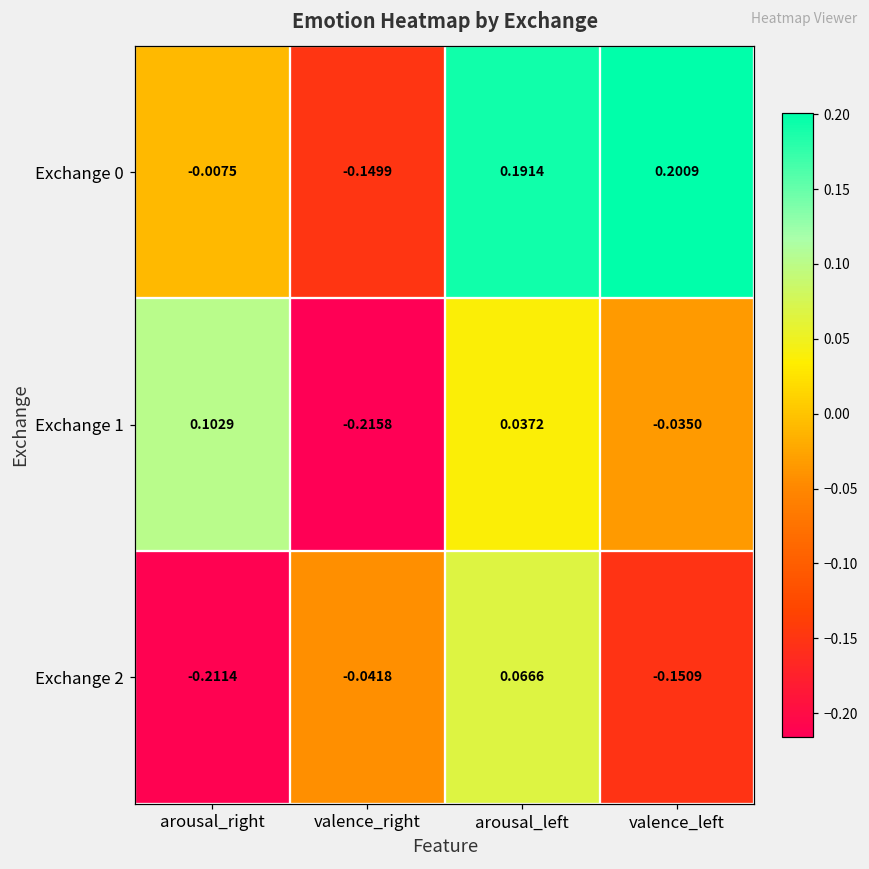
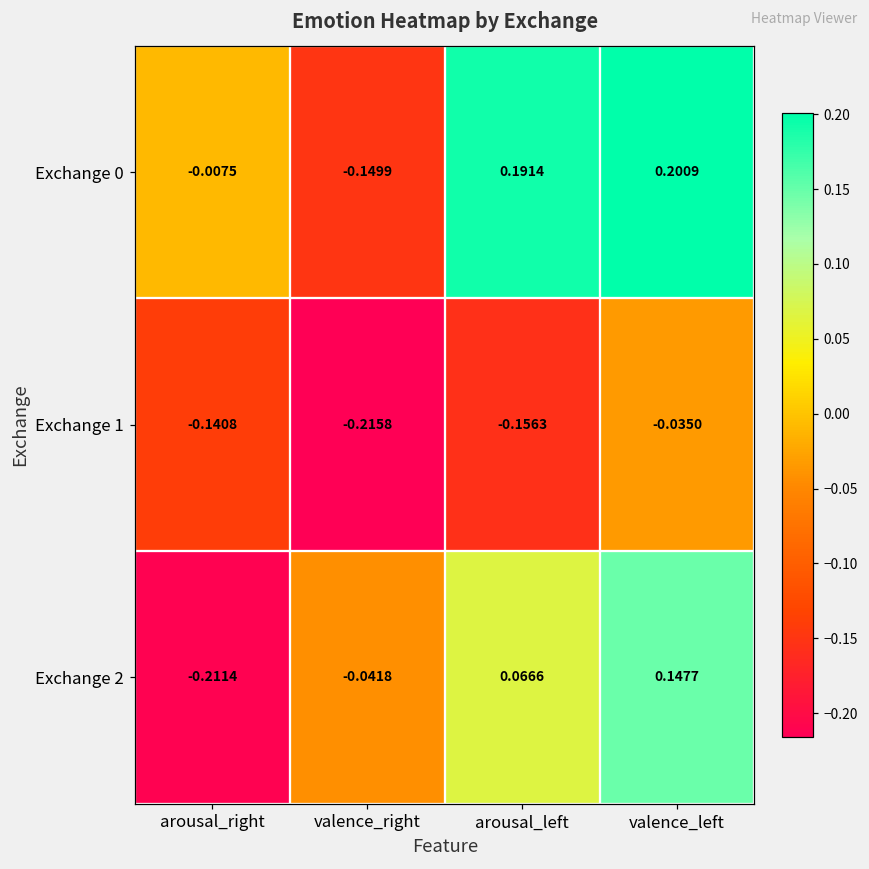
Exchange 1, arousal_right: 0.1029 -> -0.1408
Exchange 1, arousal_left: 0.0372 -> -0.1563
Exchange 2, valence_left: -0.1509 -> 0.1477
